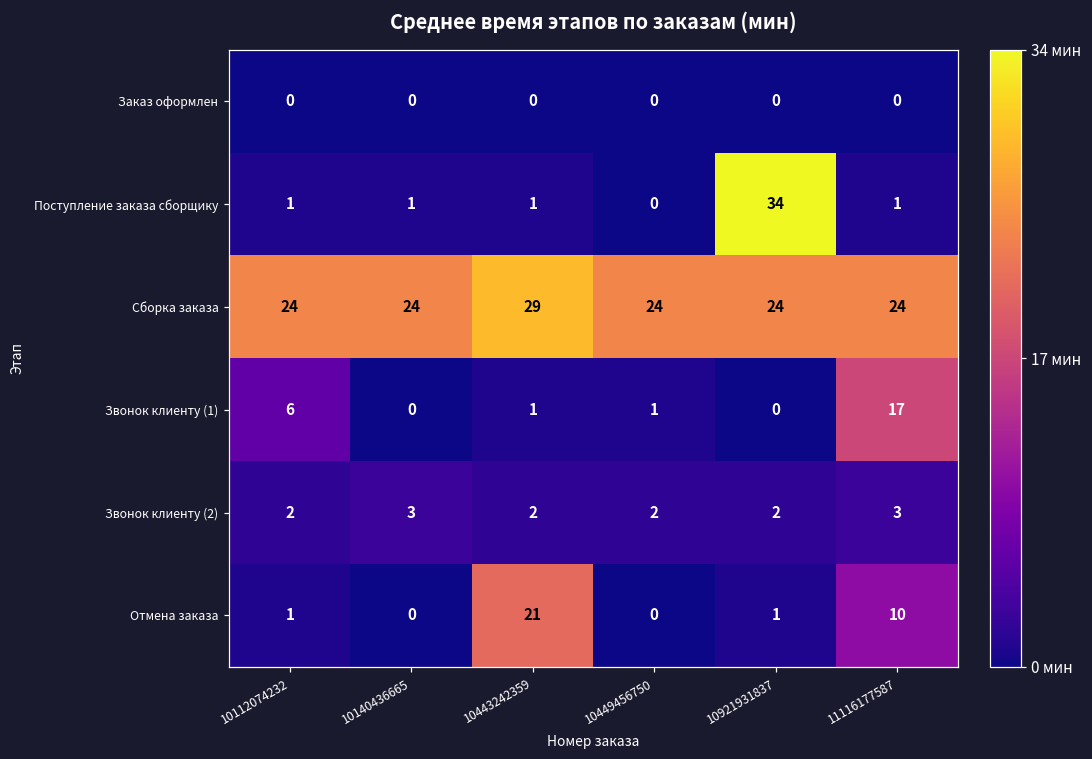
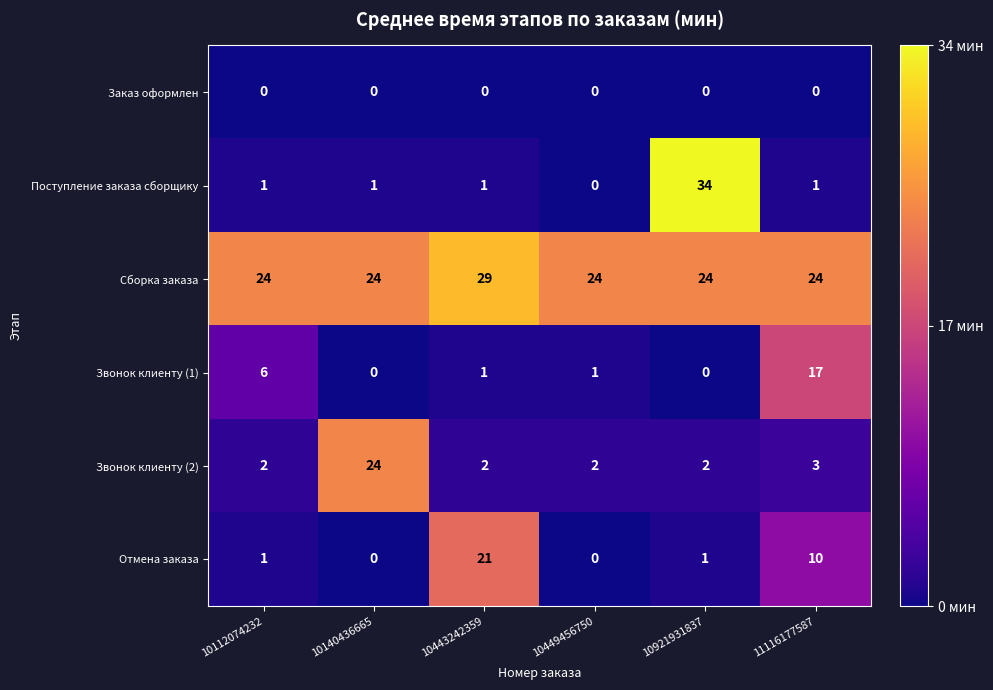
Звонок клиенту (2), 10140436665: 3 -> 24
